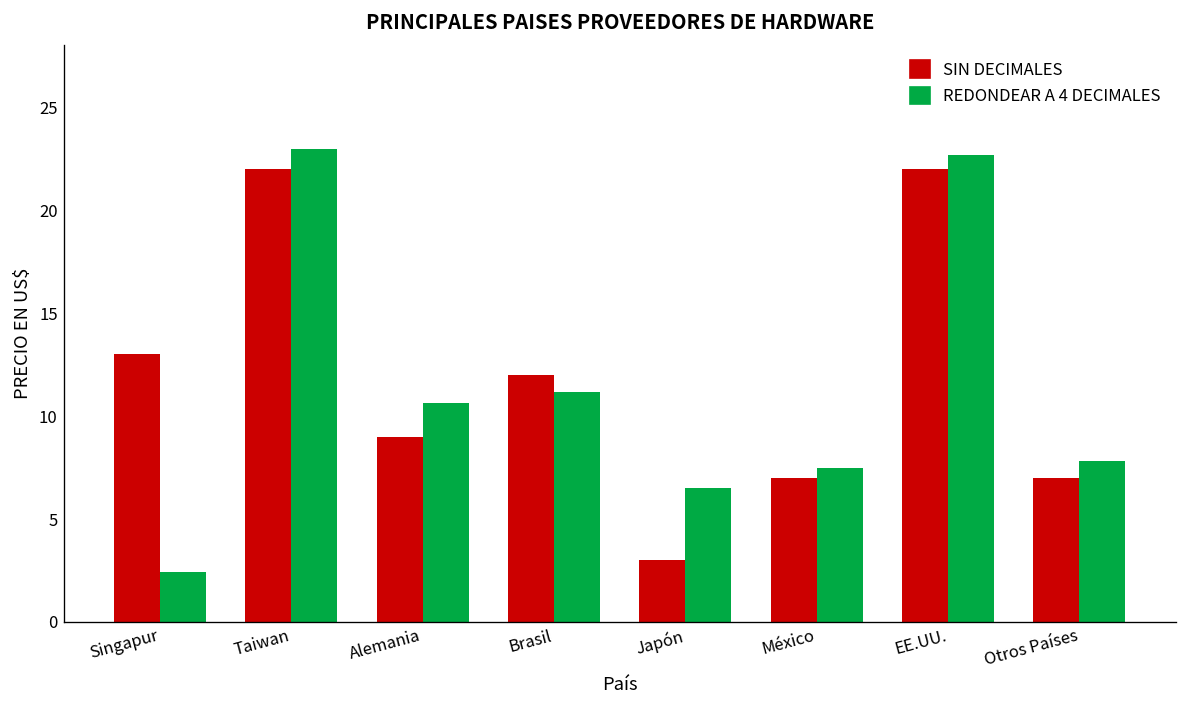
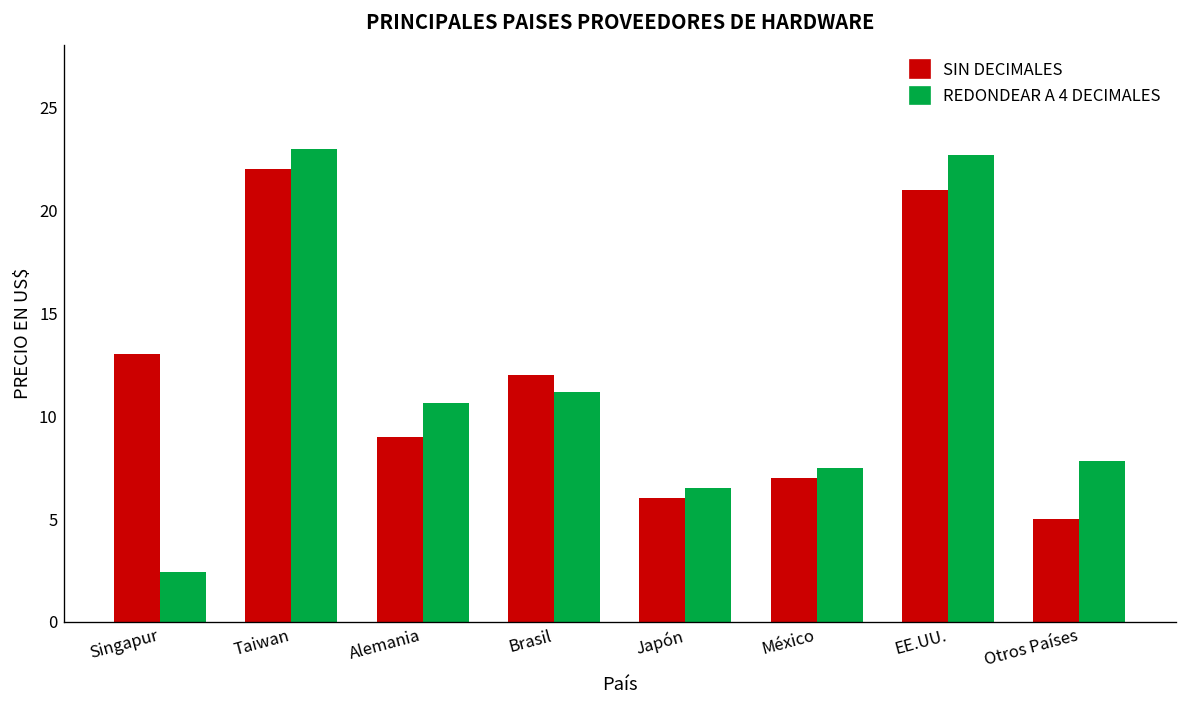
SIN DECIMALES, Japón: 3 -> 6
SIN DECIMALES, EE.UU.: 22 -> 21
SIN DECIMALES, Otros Países: 7 -> 5
